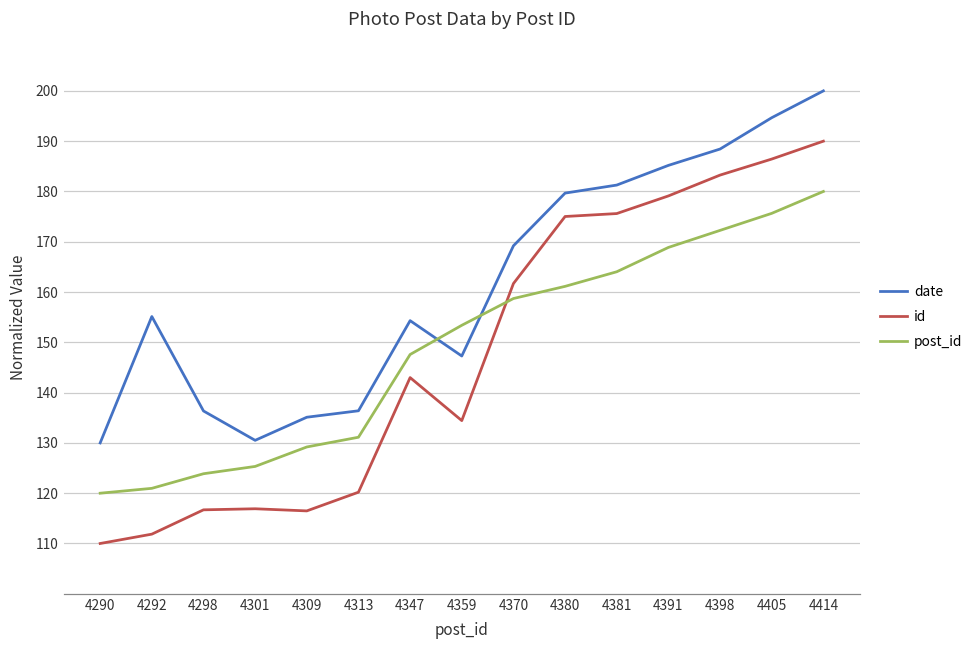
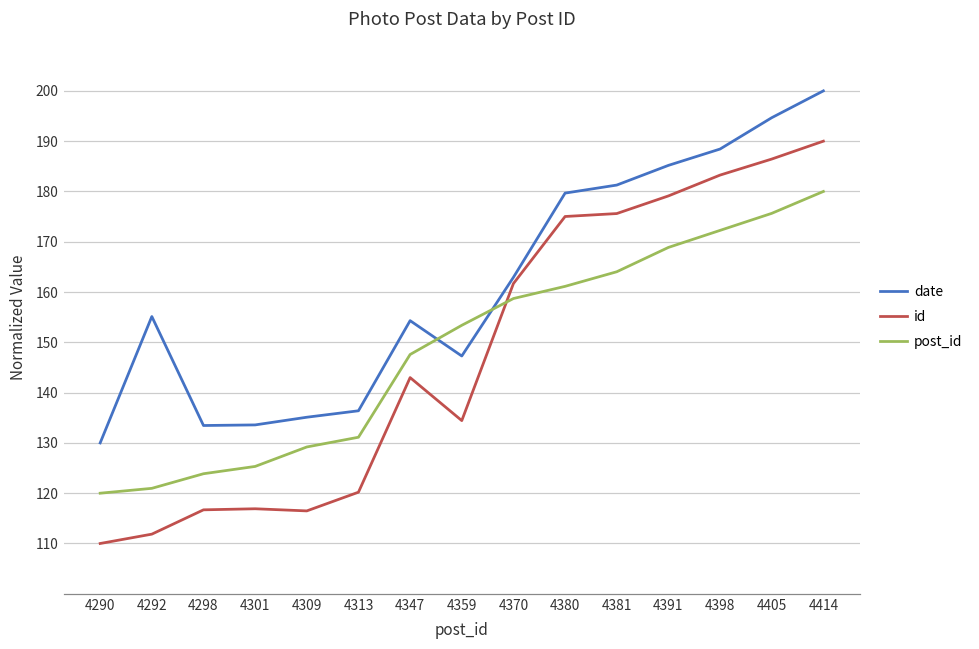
date, 4298: 136 -> 133
date, 4301: 131 -> 134
date, 4370: 169 -> 163
